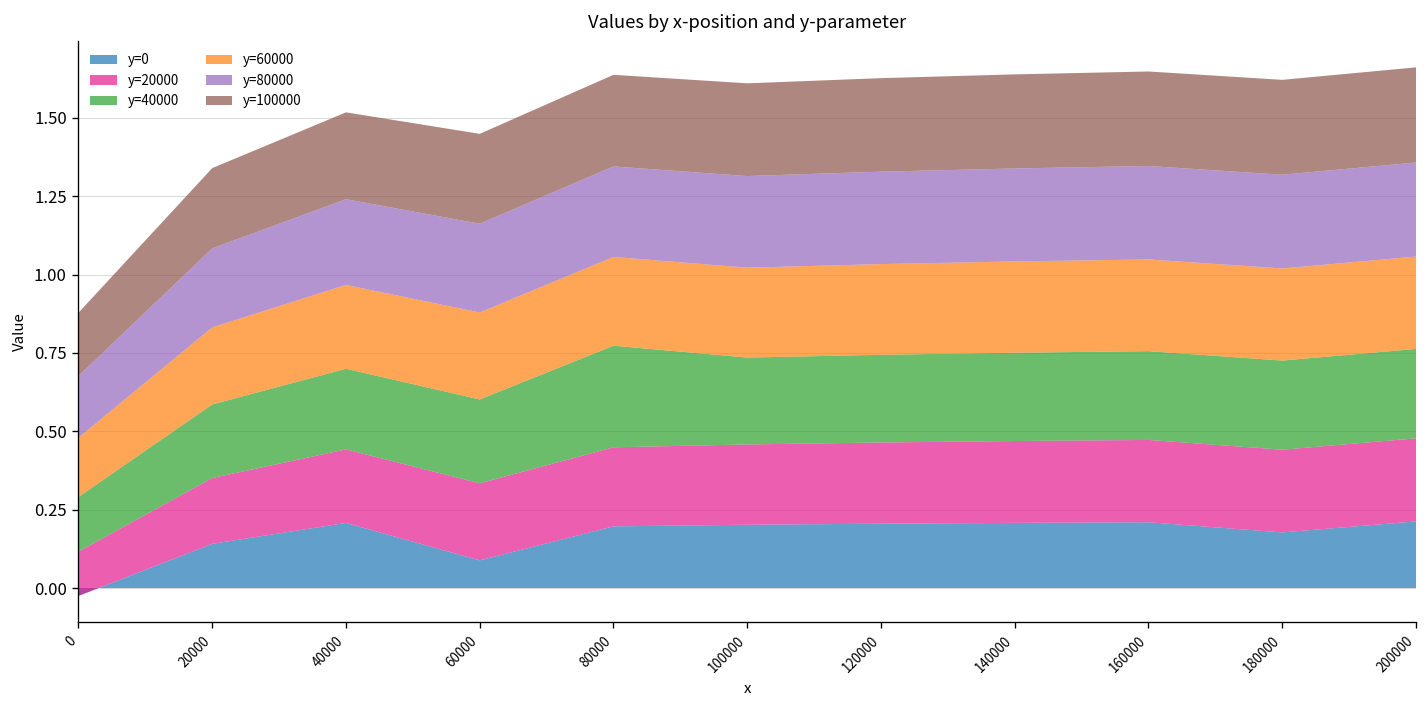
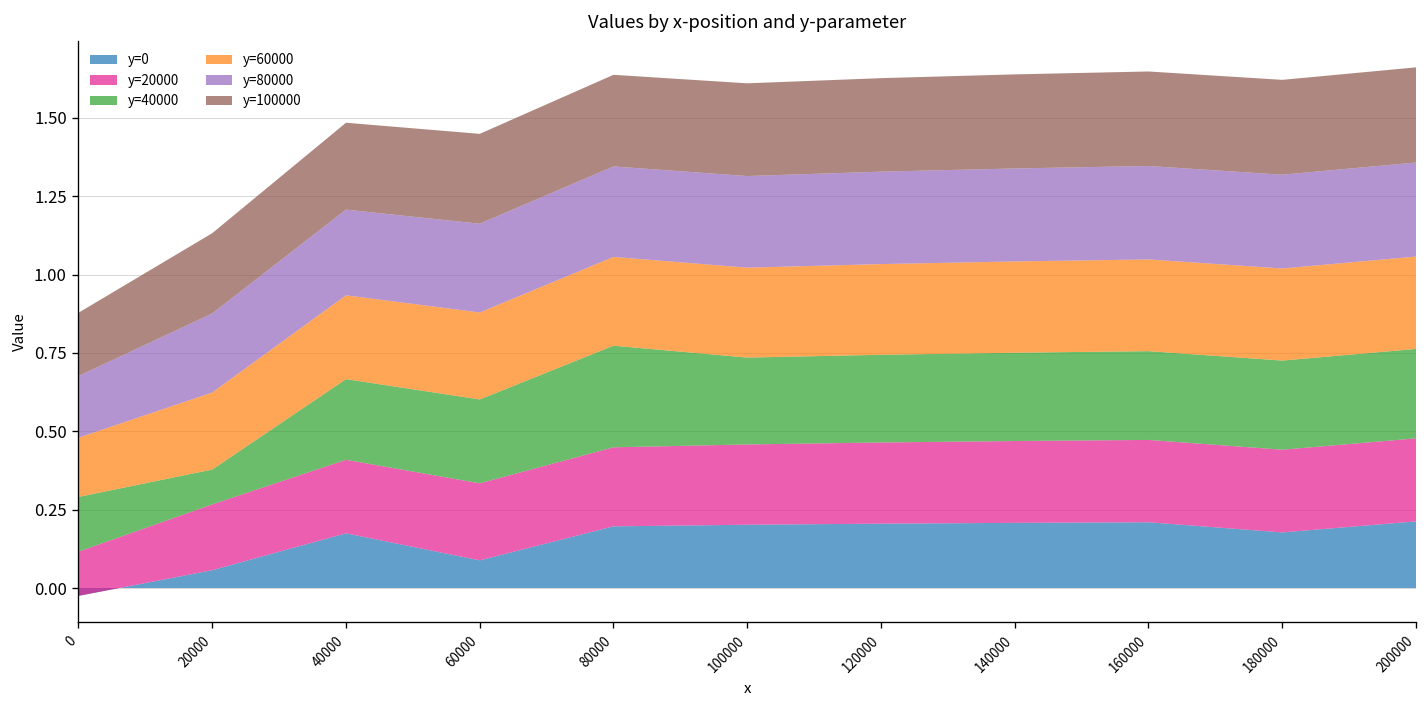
y=0, 20000: 0.14 -> 0.06
y=40000, 20000: 0.23 -> 0.11
y=0, 40000: 0.21 -> 0.17
